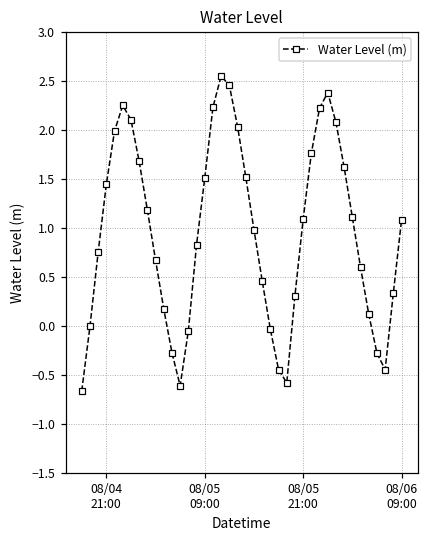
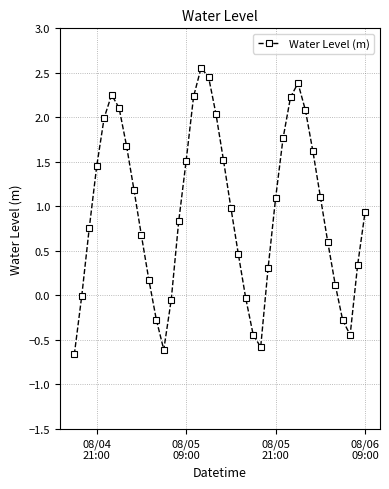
08/06 09:00: 1.1 -> 0.9
